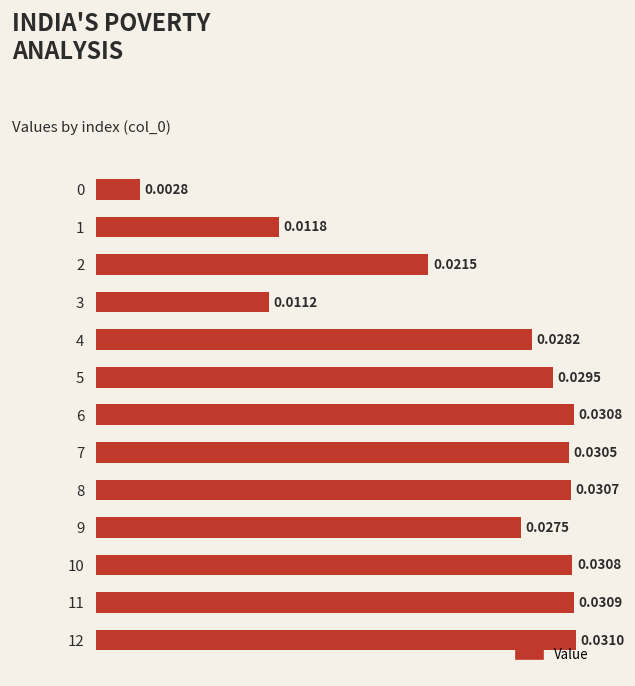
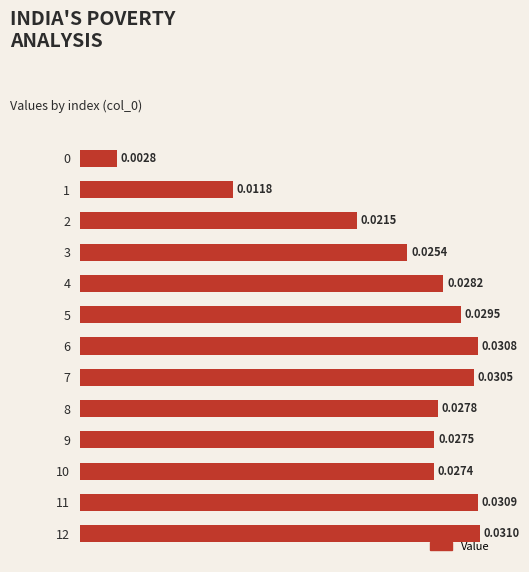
3: 0.0112 -> 0.0254
8: 0.0307 -> 0.0278
10: 0.0308 -> 0.0274
